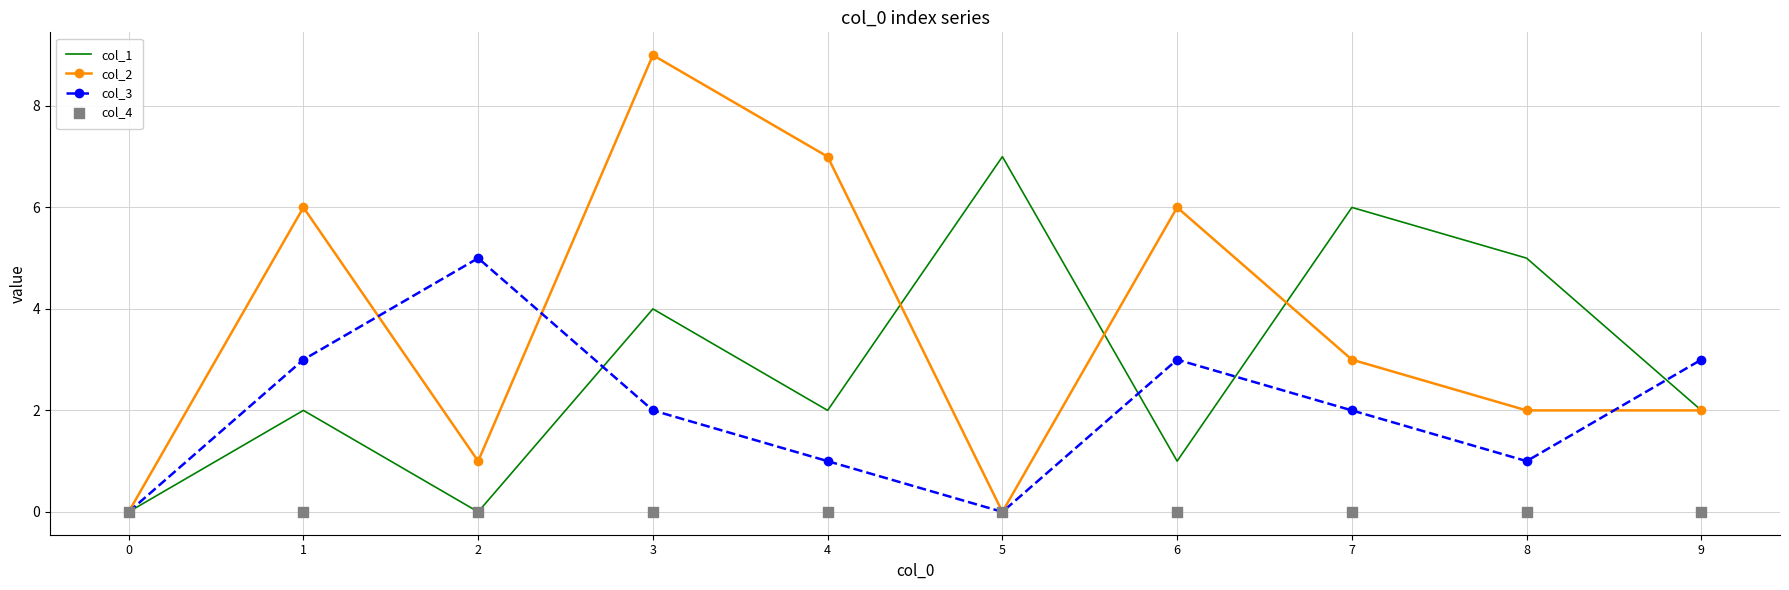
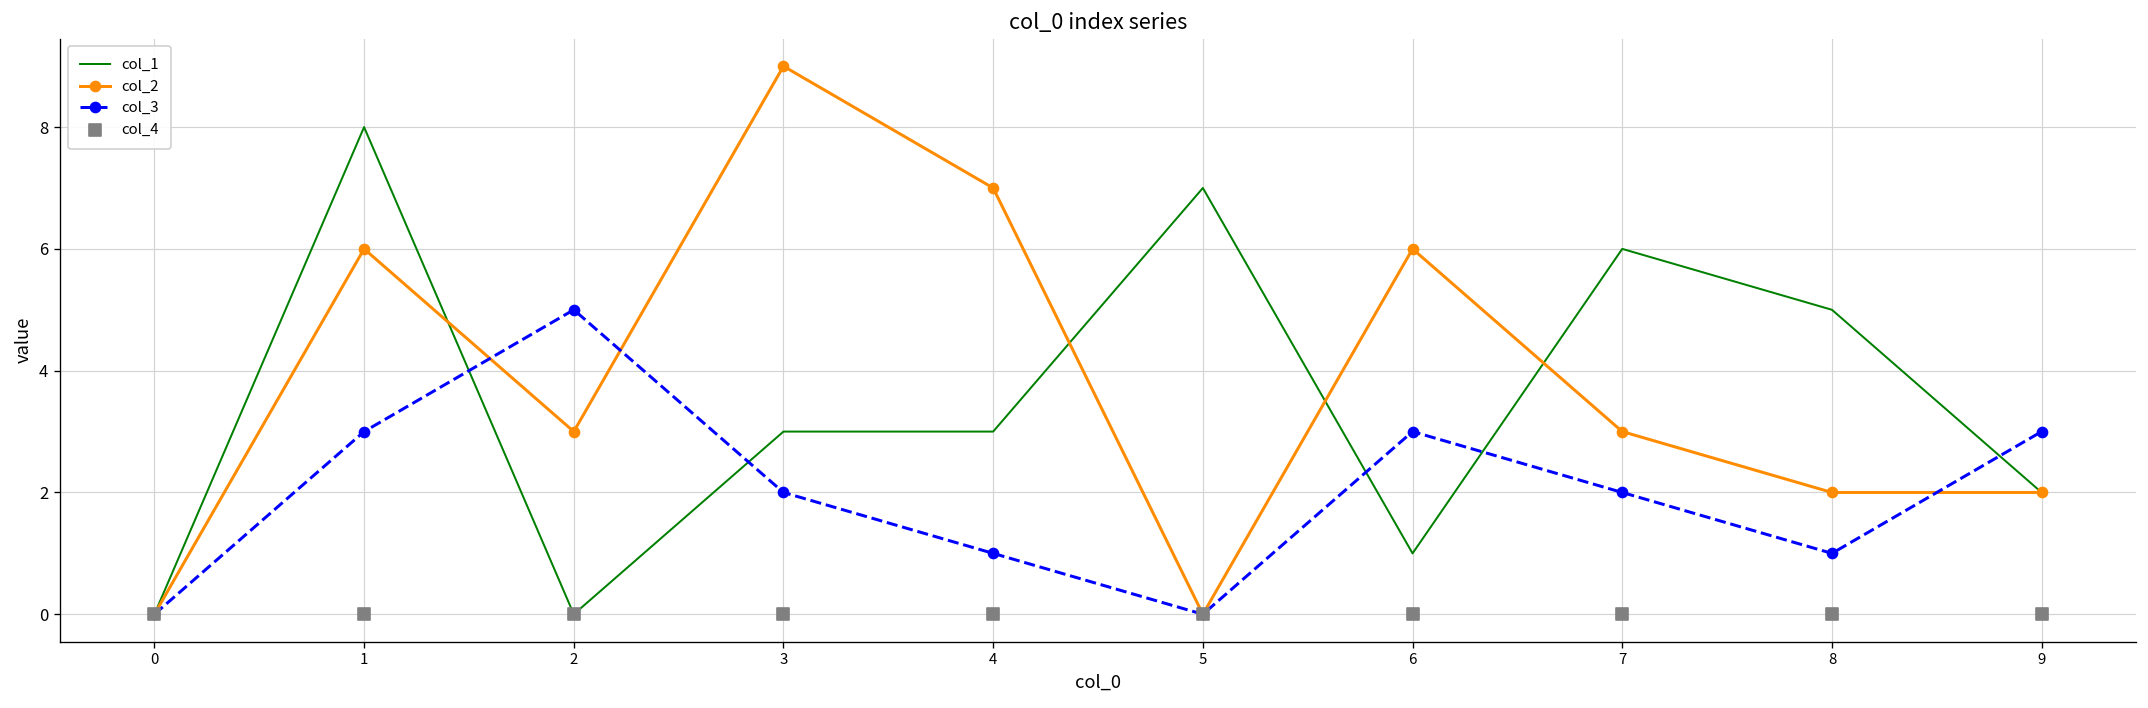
col_1, 1: 2 -> 8
col_2, 2: 1 -> 3
col_1, 3: 4 -> 3
col_1, 4: 2 -> 3
